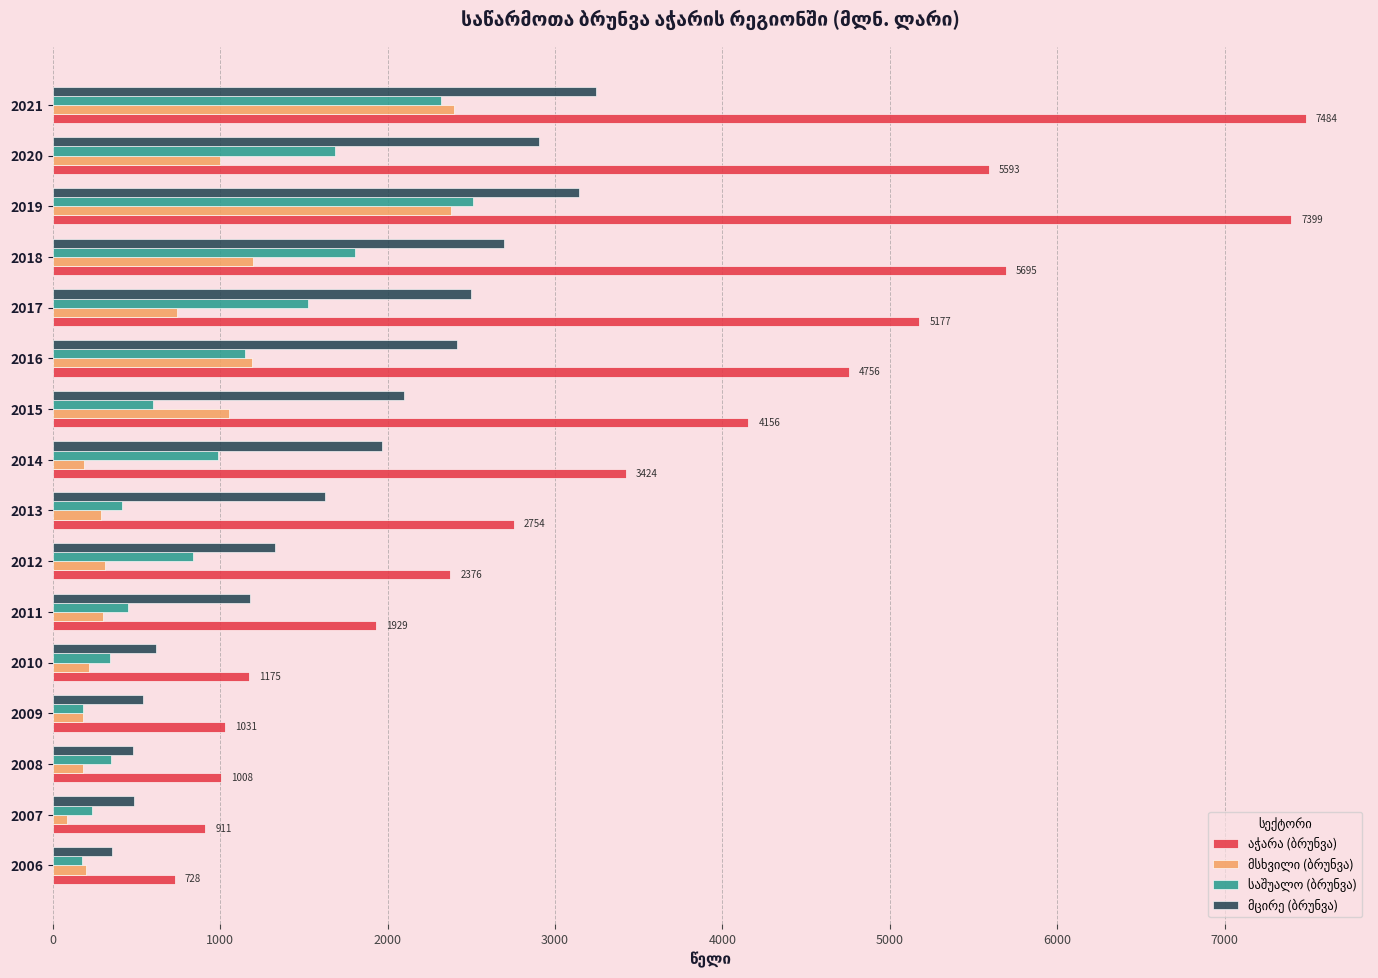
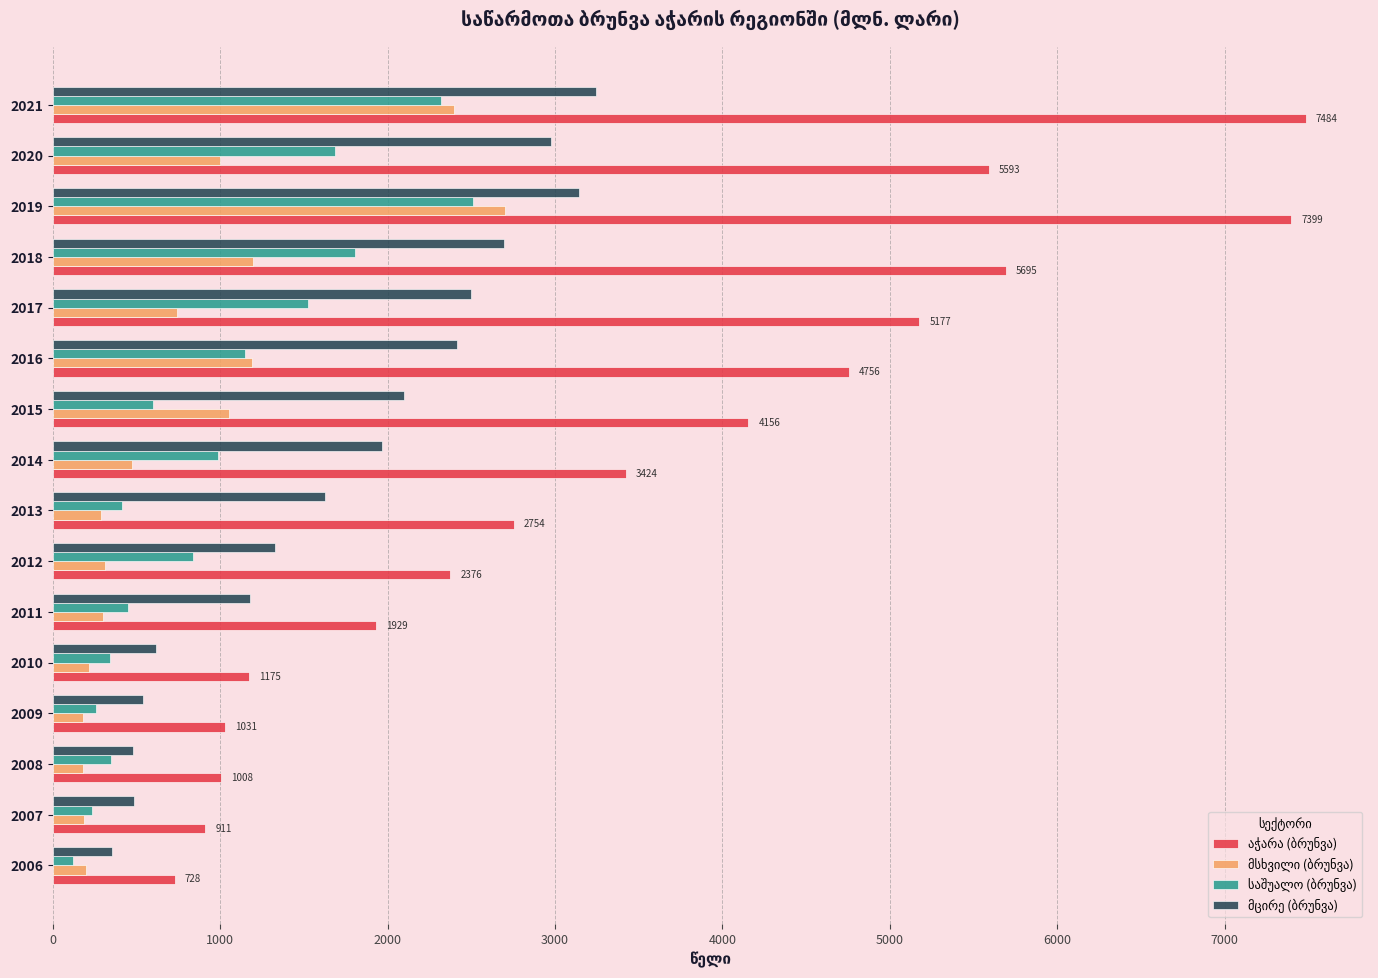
მცირე (ბრუნვა), 2020: 2910 -> 2970
მსხვილი (ბრუნვა), 2019: 2380 -> 2700
მსხვილი (ბრუნვა), 2014: 180 -> 470
საშუალო (ბრუნვა), 2009: 180 -> 260
მსხვილი (ბრუნვა), 2007: 90 -> 190
საშუალო (ბრუნვა), 2006: 170 -> 120
